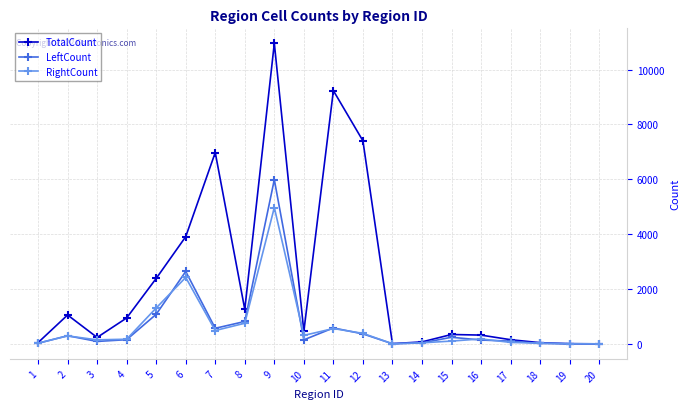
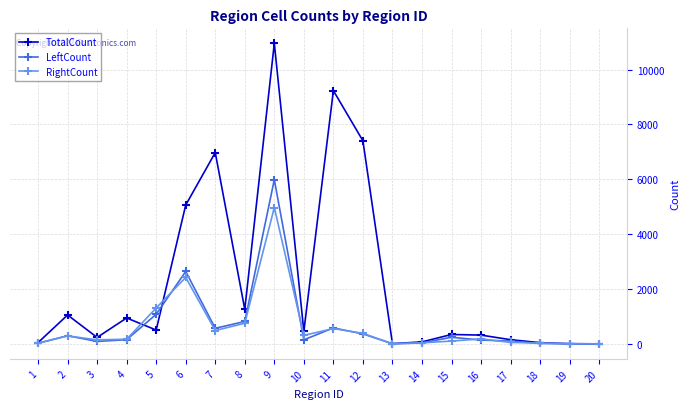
TotalCount, 5: 2400 -> 500
TotalCount, 6: 3900 -> 5100
